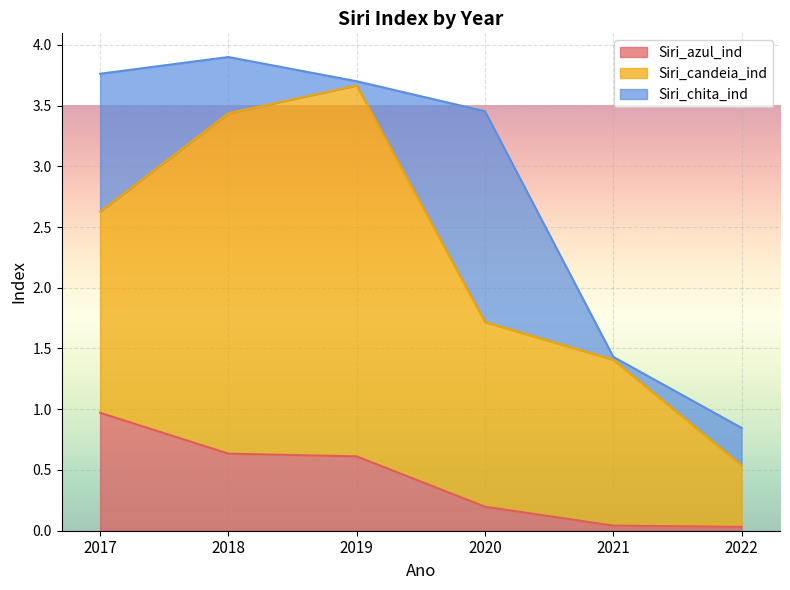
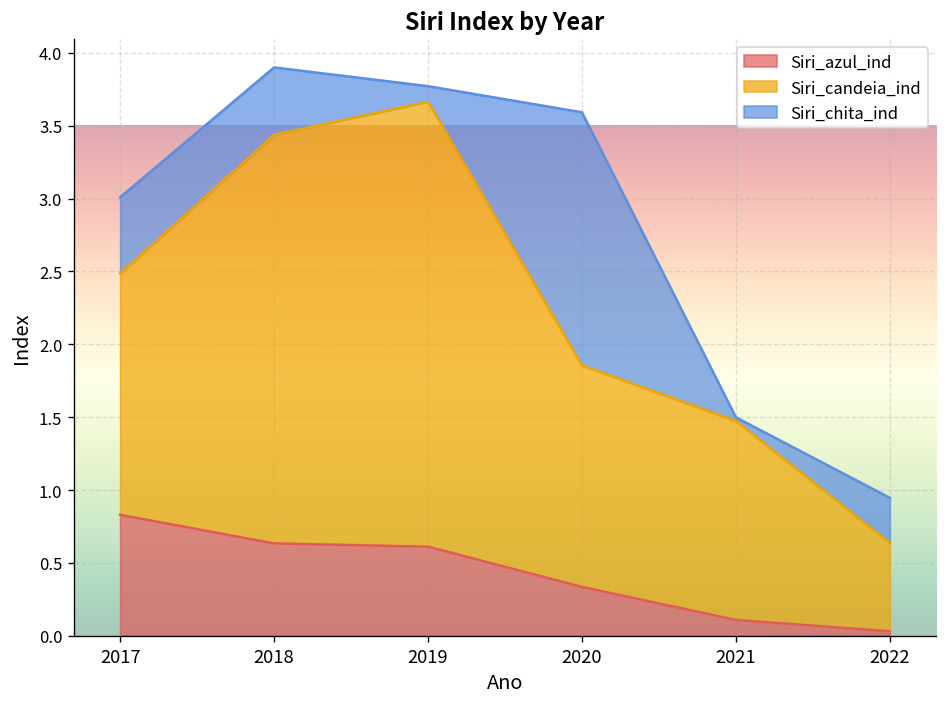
Siri_azul_ind, 2017: 0.97 -> 0.83
Siri_chita_ind, 2017: 1.14 -> 0.52
Siri_chita_ind, 2019: 0.04 -> 0.11
Siri_azul_ind, 2020: 0.20 -> 0.34
Siri_azul_ind, 2021: 0.04 -> 0.11
Siri_candeia_ind, 2022: 0.51 -> 0.61
